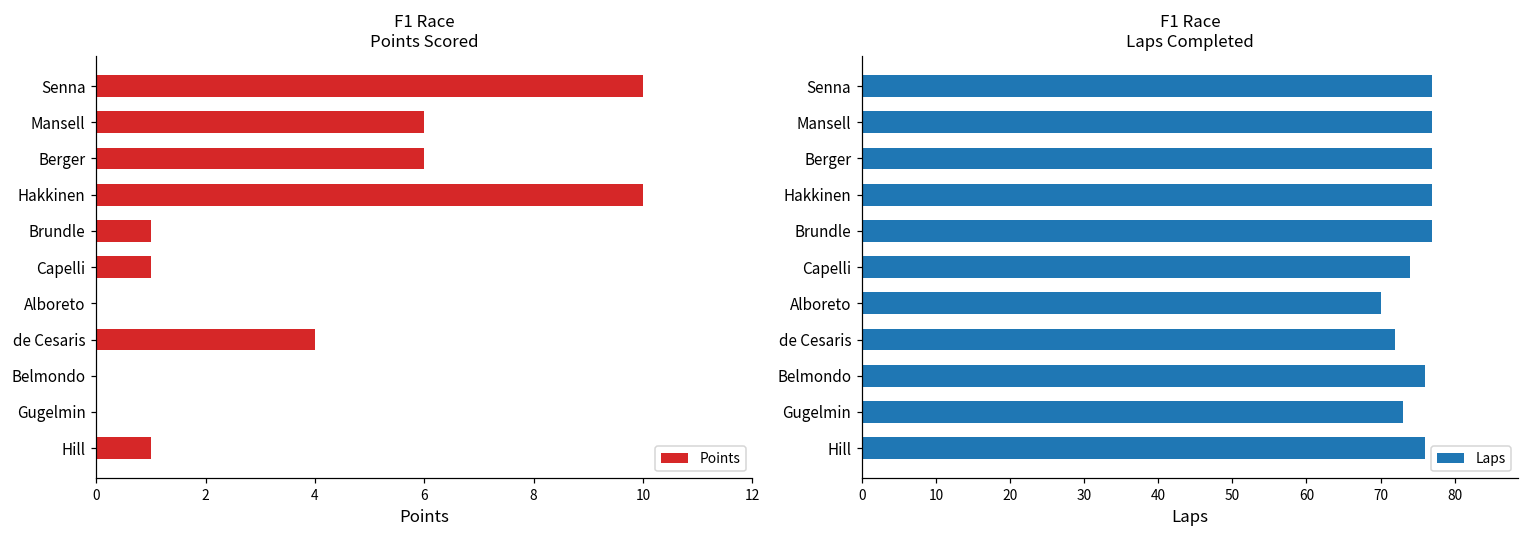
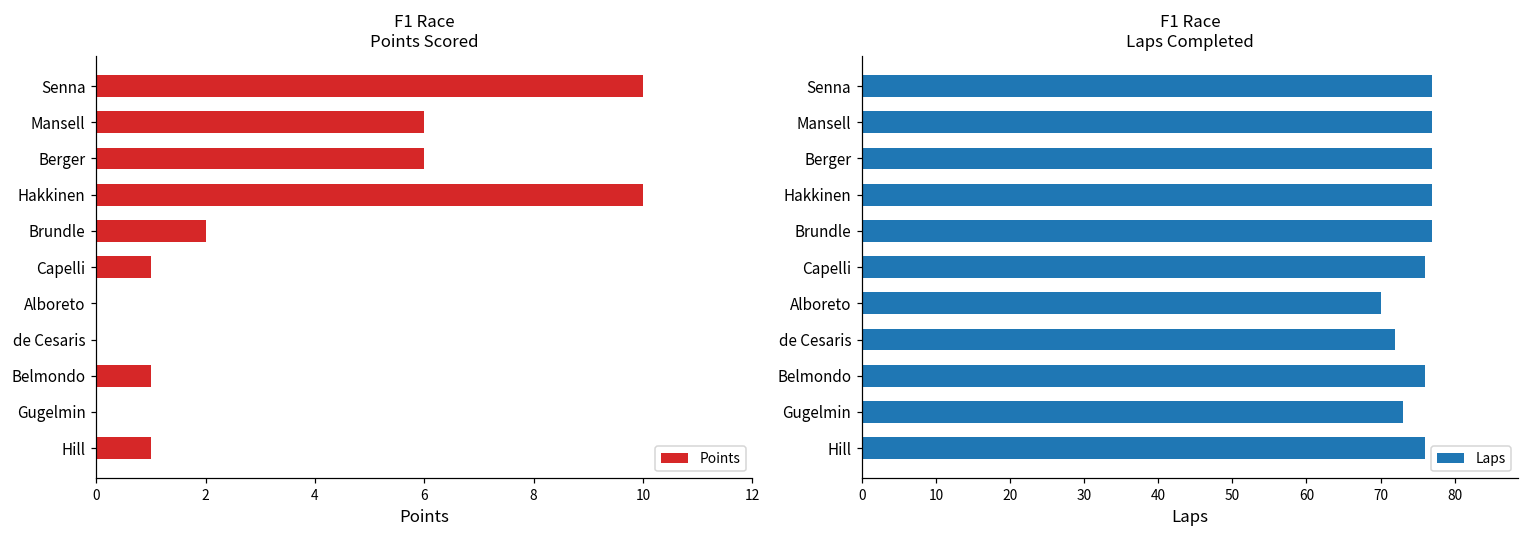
F1 Race Points Scored, Brundle: 1 -> 2
F1 Race Points Scored, de Cesaris: 4 -> 0
F1 Race Points Scored, Belmondo: 0 -> 1
F1 Race Laps Completed, Capelli: 74 -> 76
